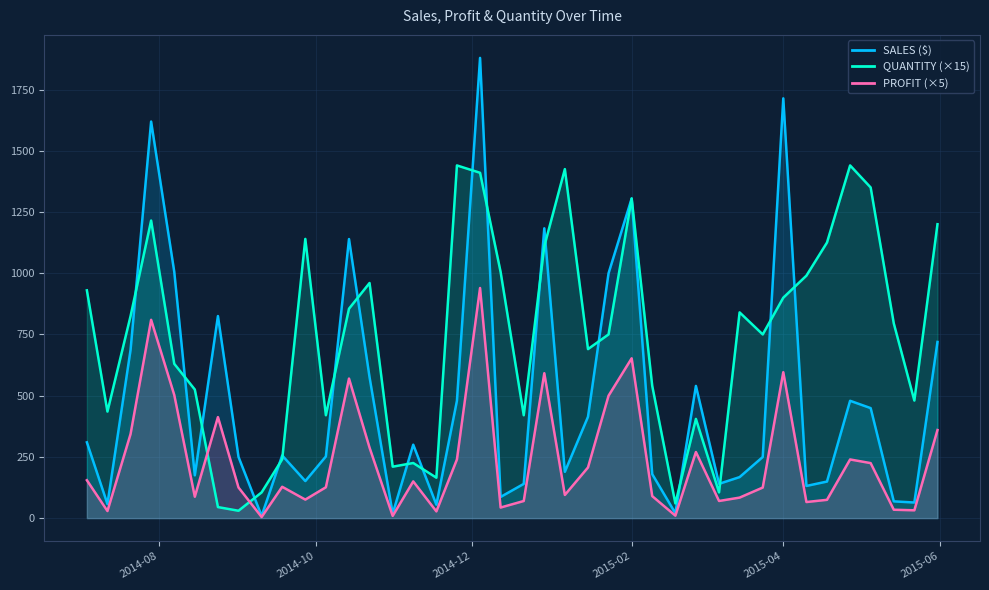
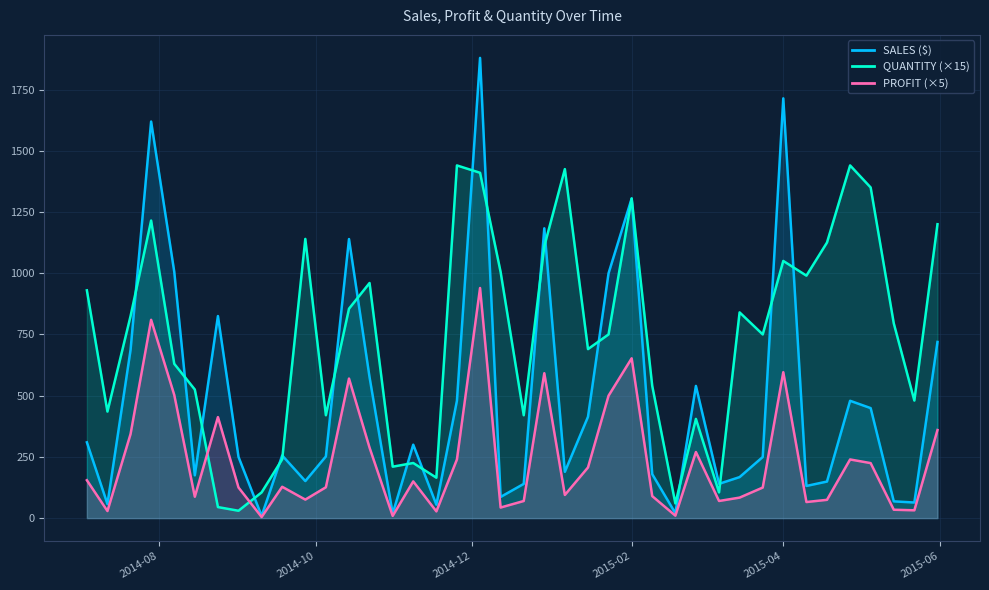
QUANTITY (×15), 2015-04: 900 -> 1050
